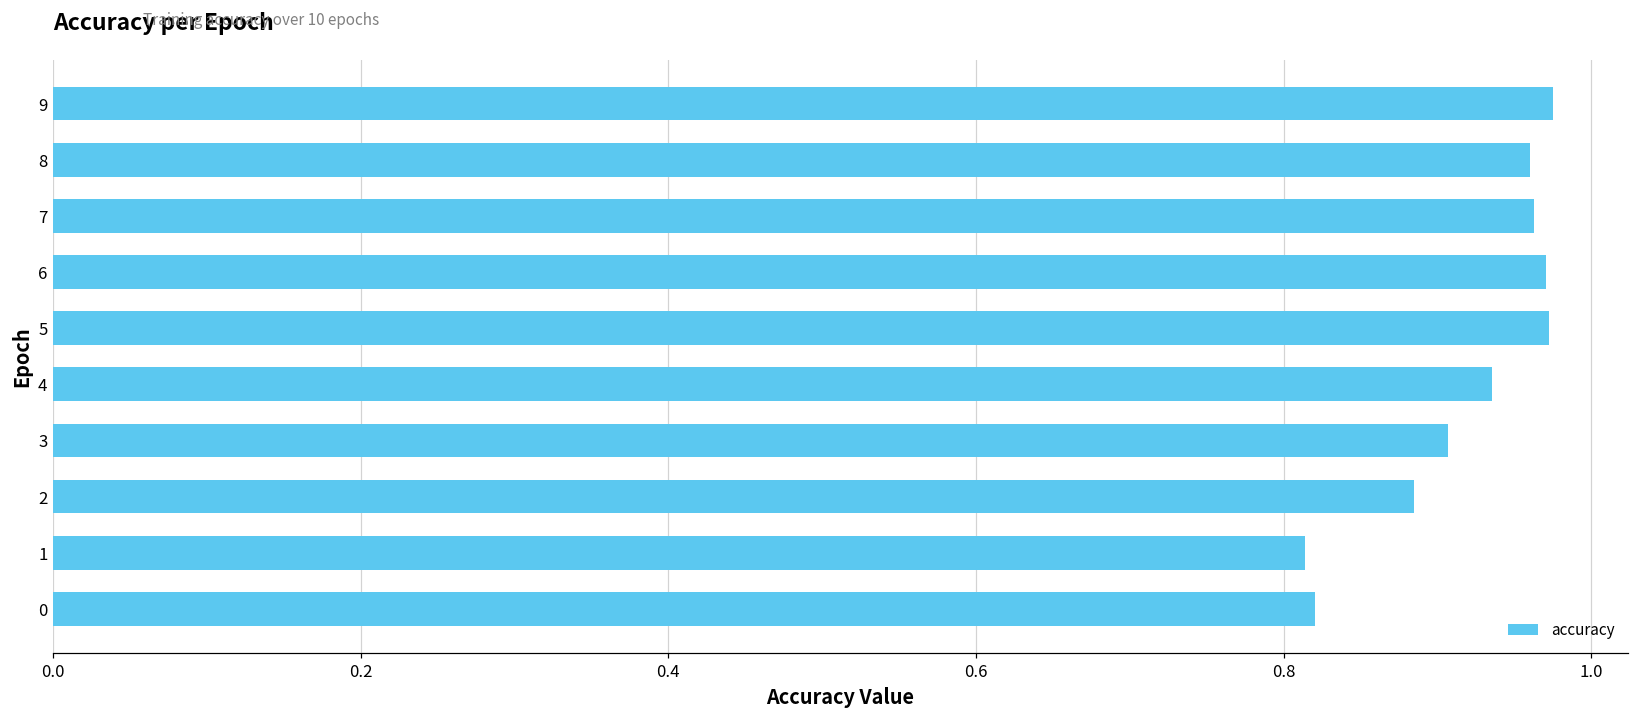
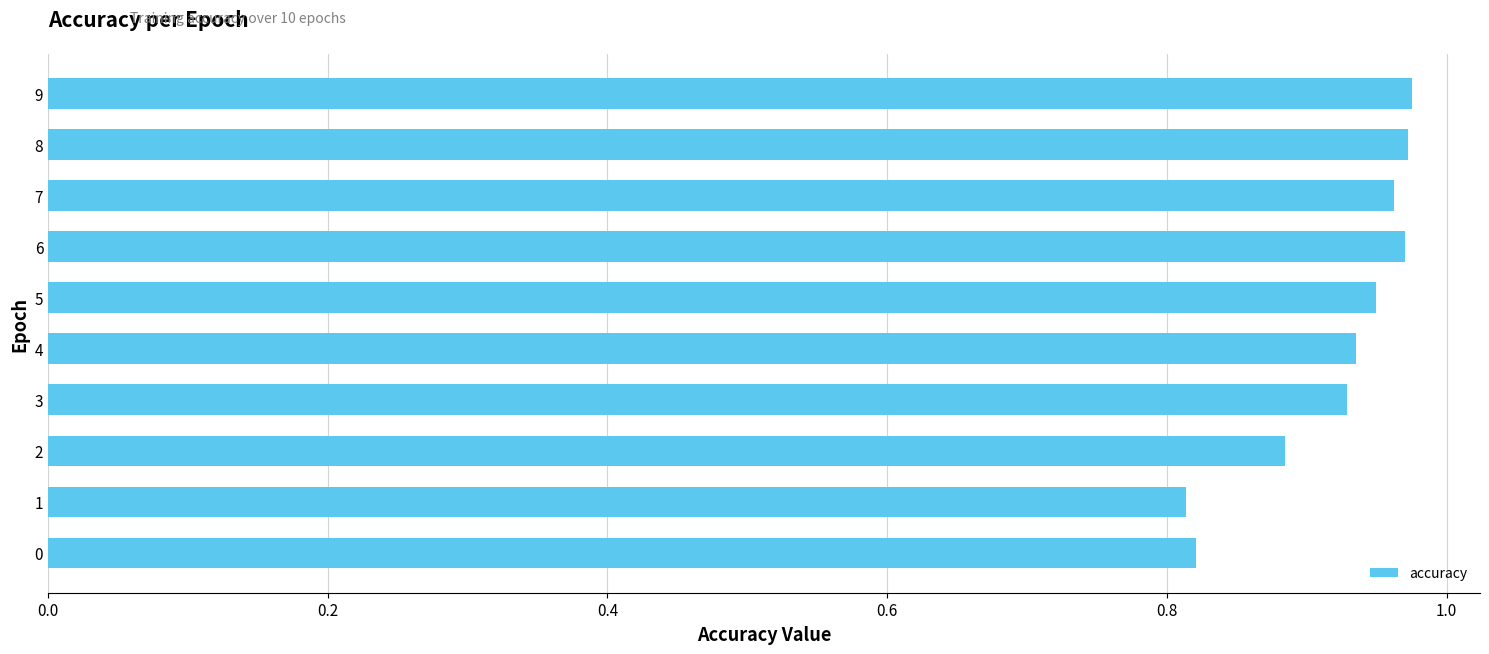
8: 0.960 -> 0.973
5: 0.973 -> 0.949
3: 0.907 -> 0.929
